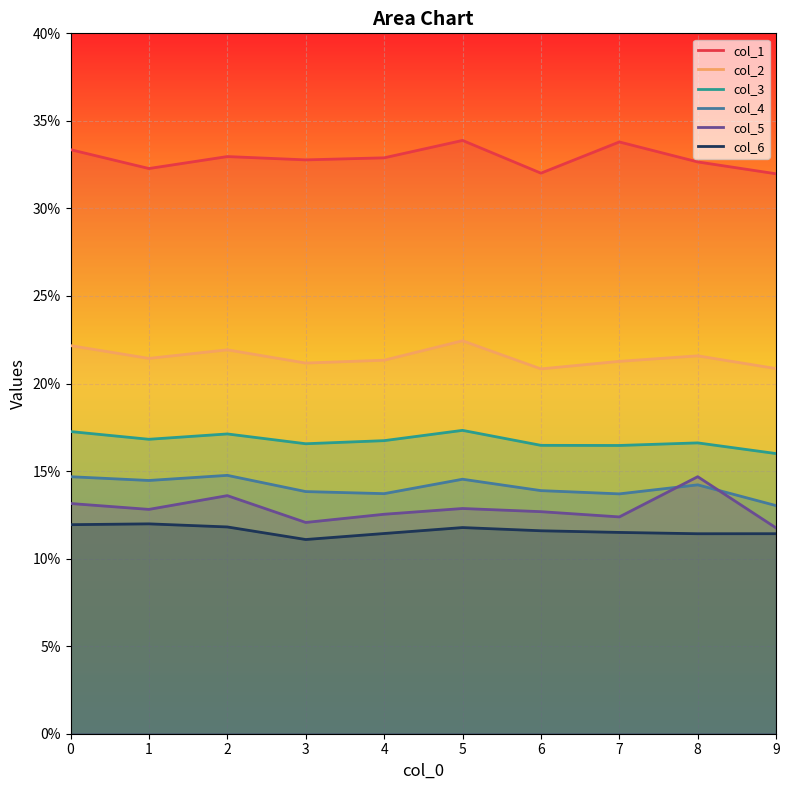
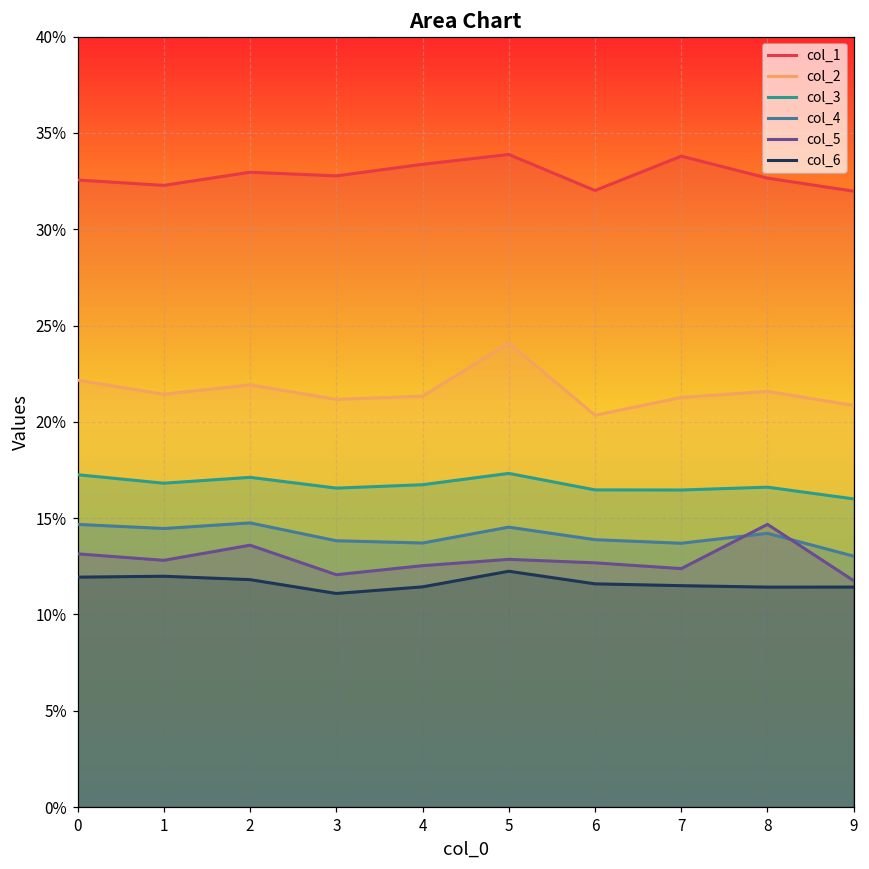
col_1, 0: 33.4% -> 32.6%
col_1, 4: 32.9% -> 33.4%
col_2, 5: 22.4% -> 24.1%
col_6, 5: 11.8% -> 12.2%
col_2, 6: 20.8% -> 20.3%
